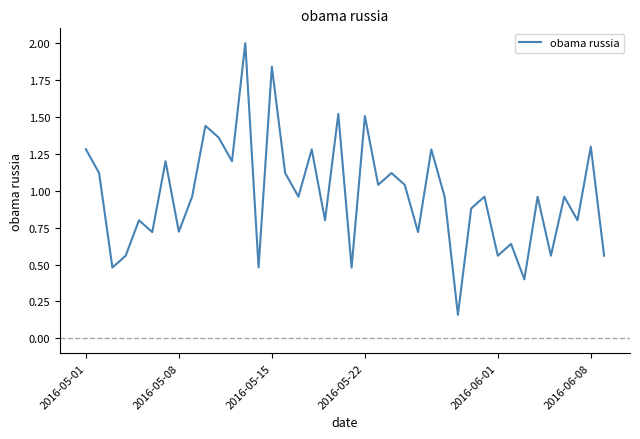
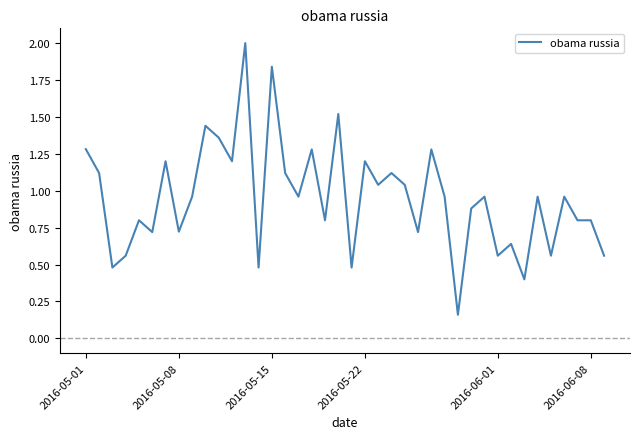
2016-05-22: 1.51 -> 1.20
2016-06-08: 1.30 -> 0.80
